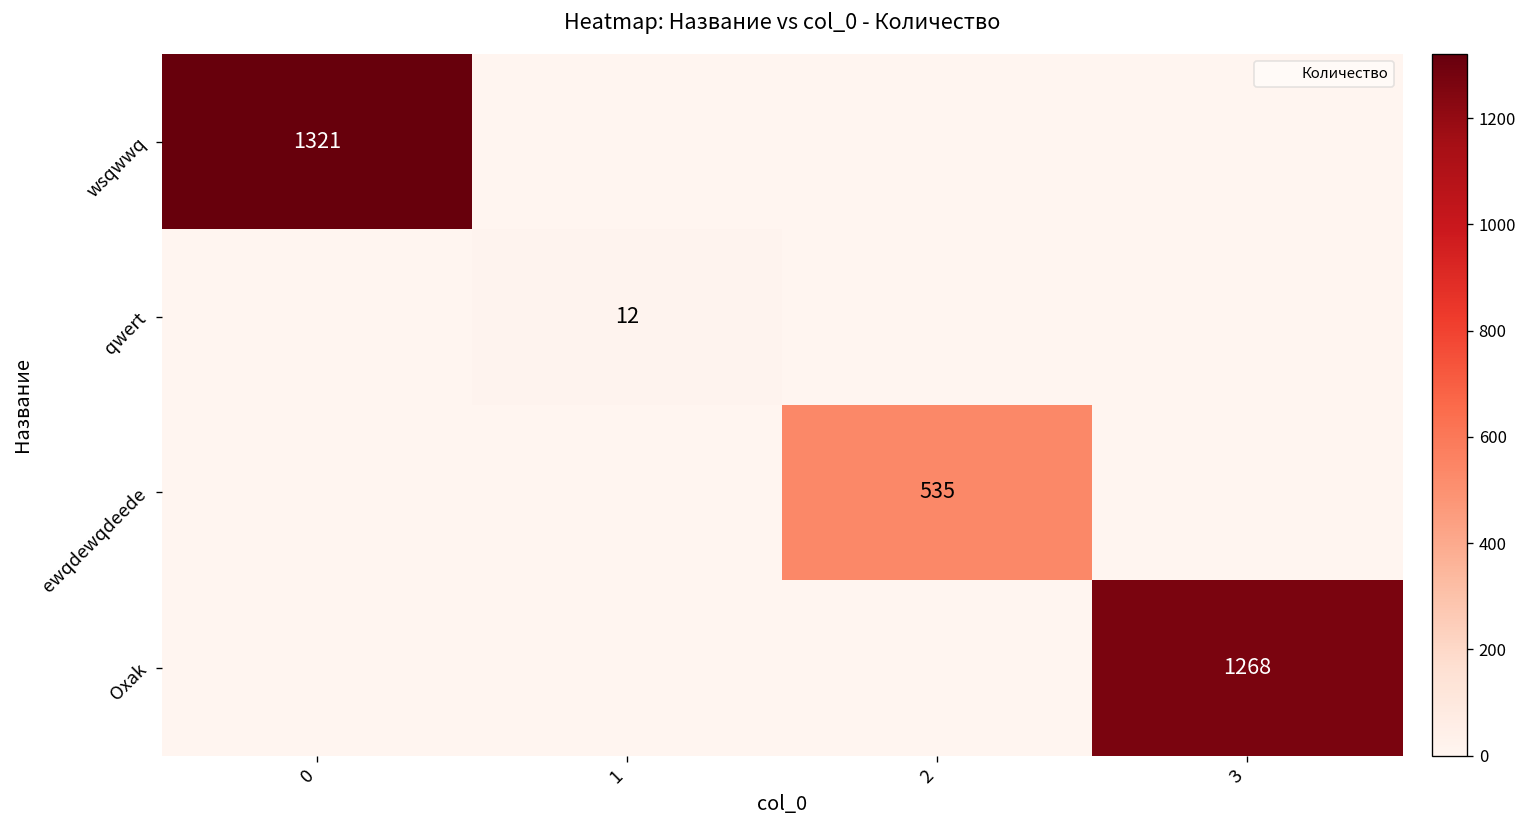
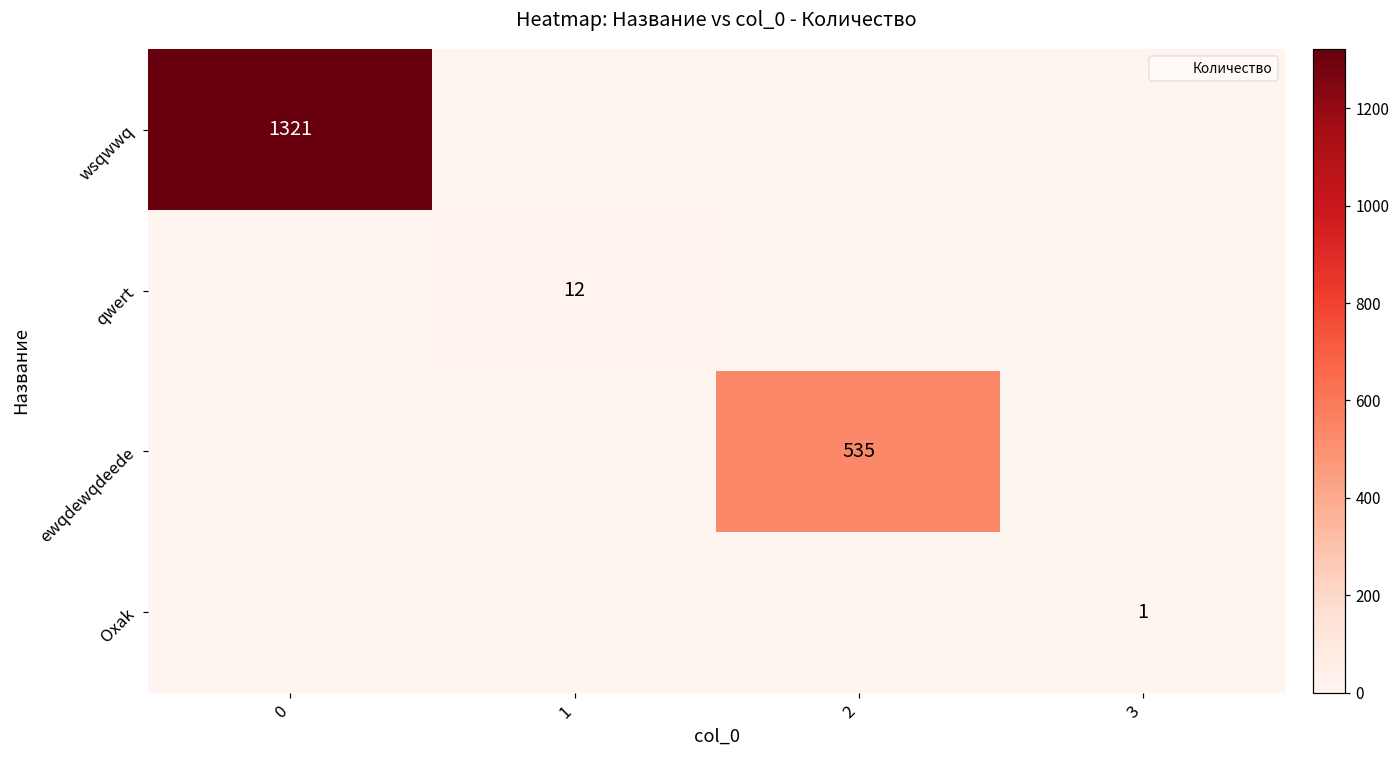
Oxak, 3: 1268 -> 1
